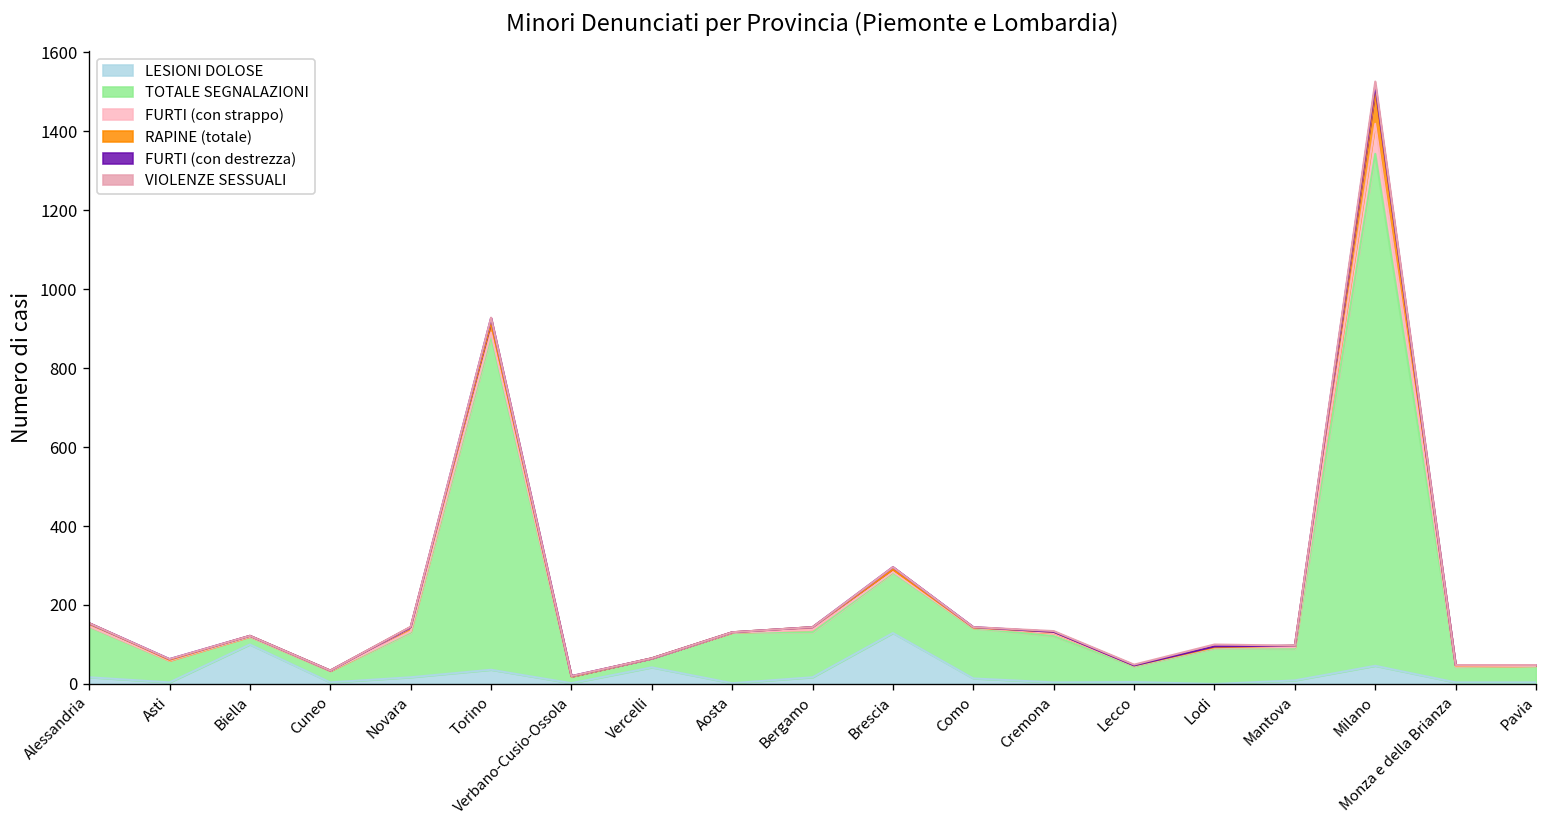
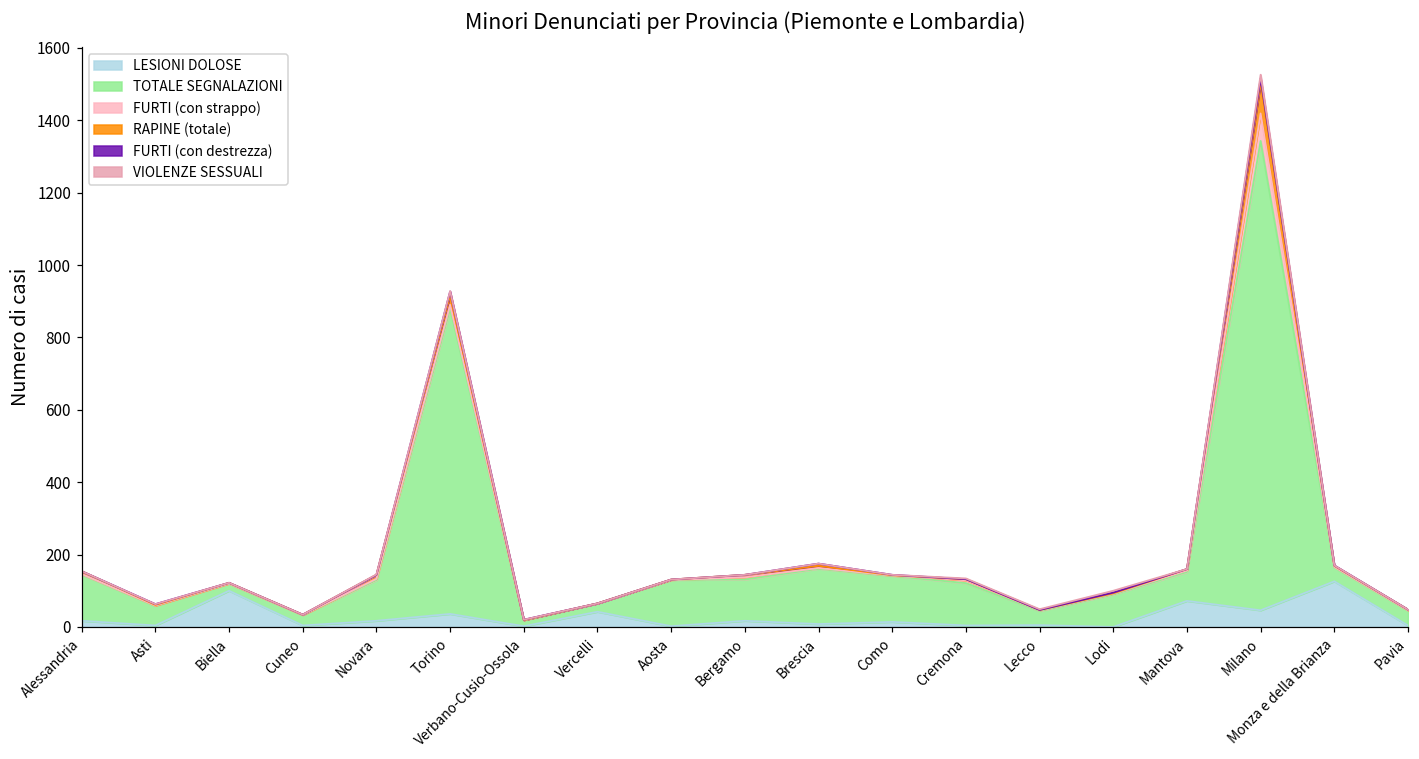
LESIONI DOLOSE, Brescia: 130 -> 10
LESIONI DOLOSE, Mantova: 10 -> 70
LESIONI DOLOSE, Monza e della Brianza: 0 -> 130
